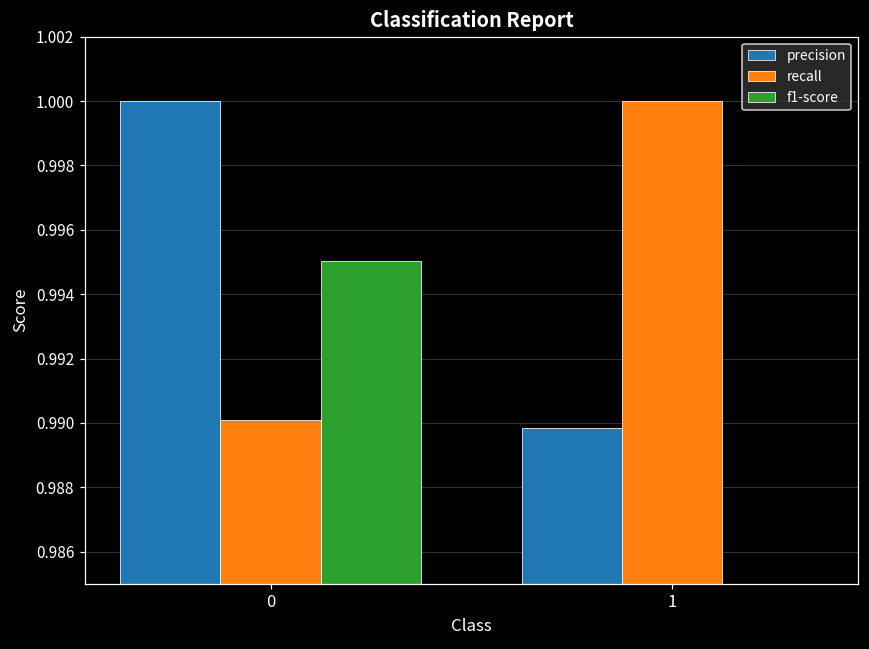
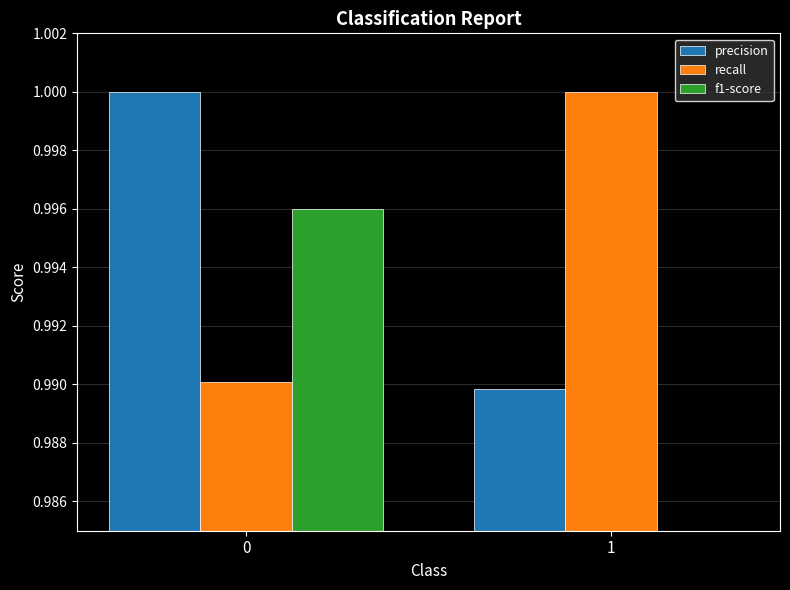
f1-score, 0: 0.9950 -> 0.9960
